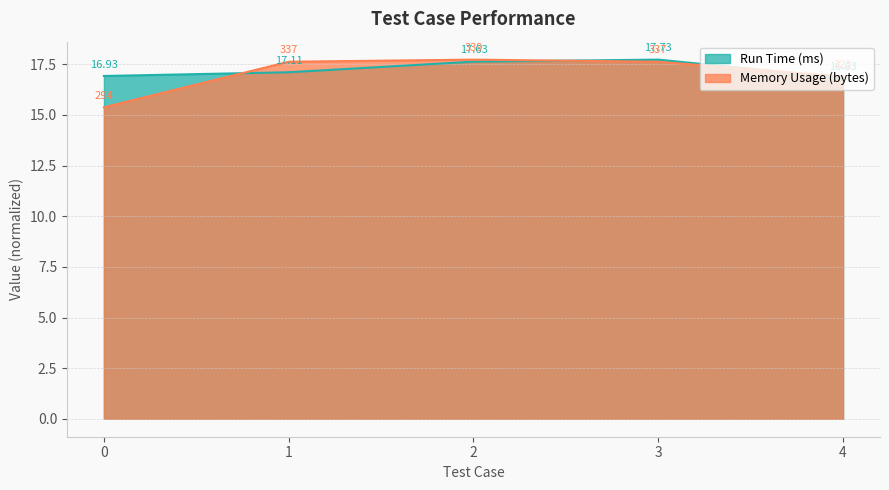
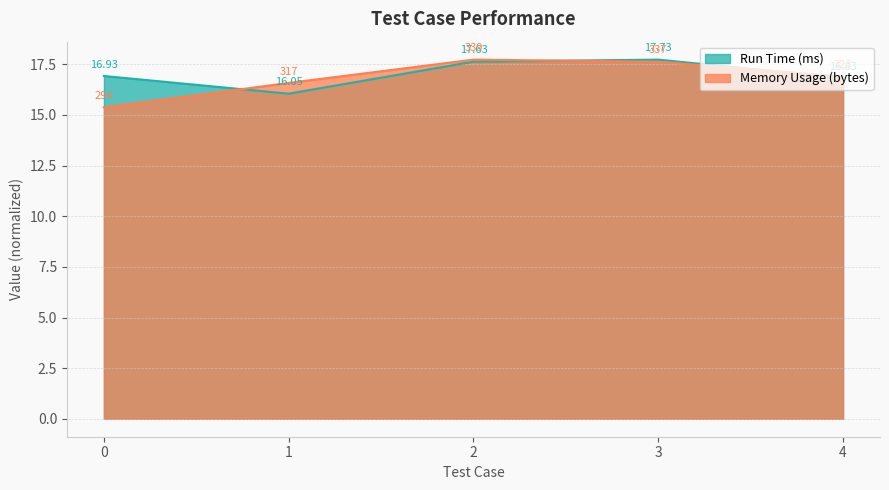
Run Time (ms), 1: 17.11 -> 16.05
Memory Usage (bytes), 1: 337 -> 317
